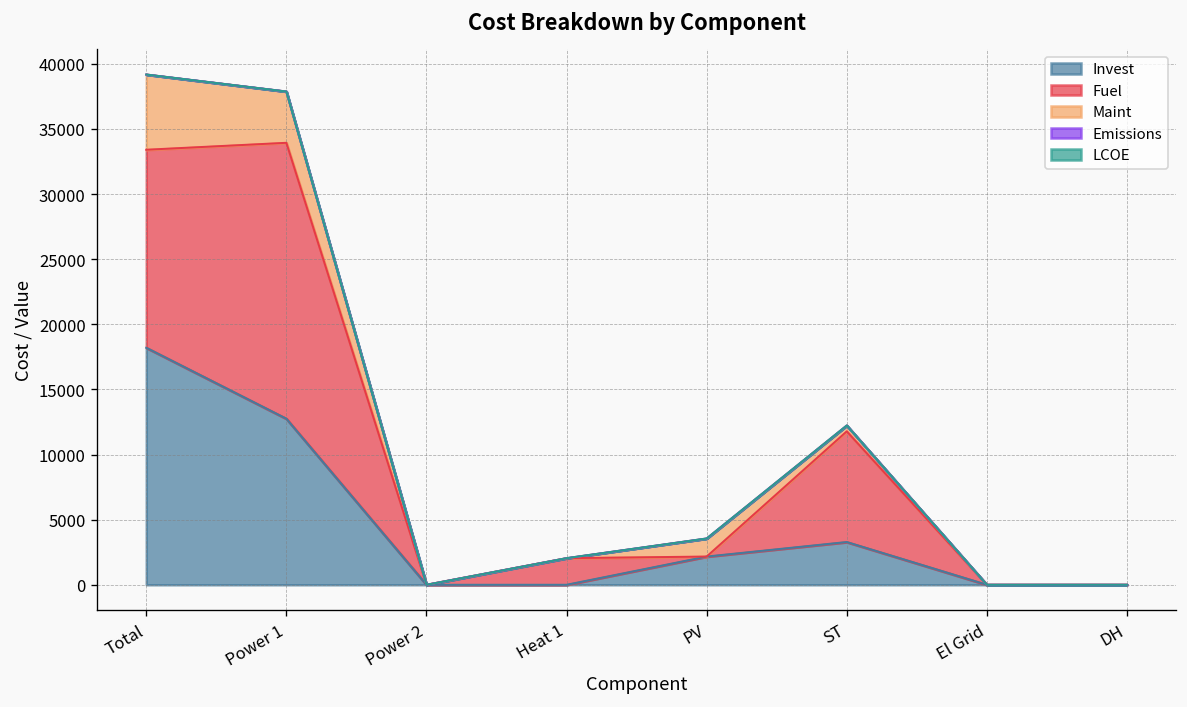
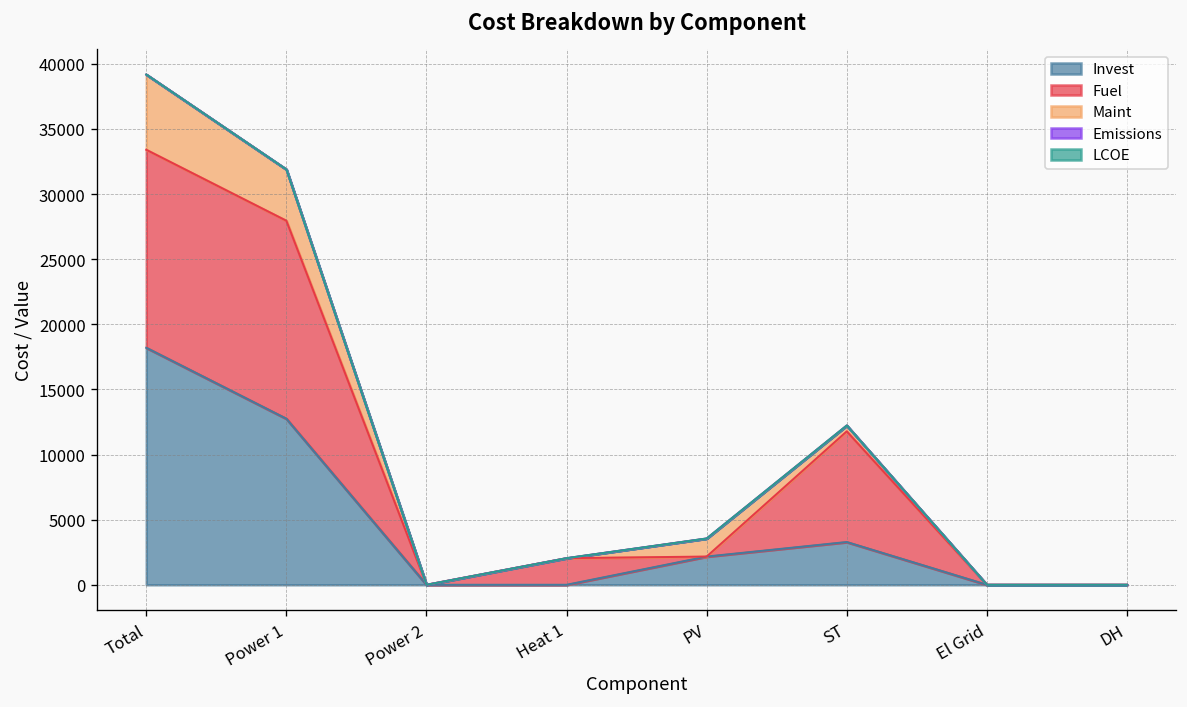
Fuel, Power 1: 21200 -> 15200
